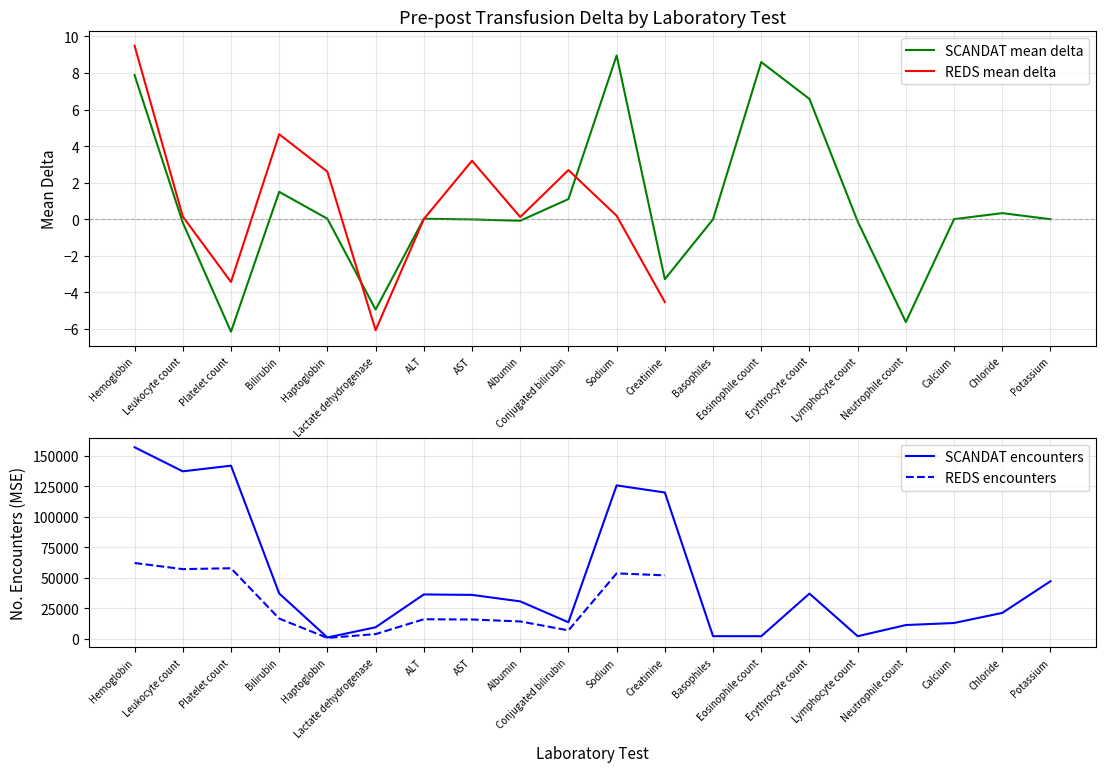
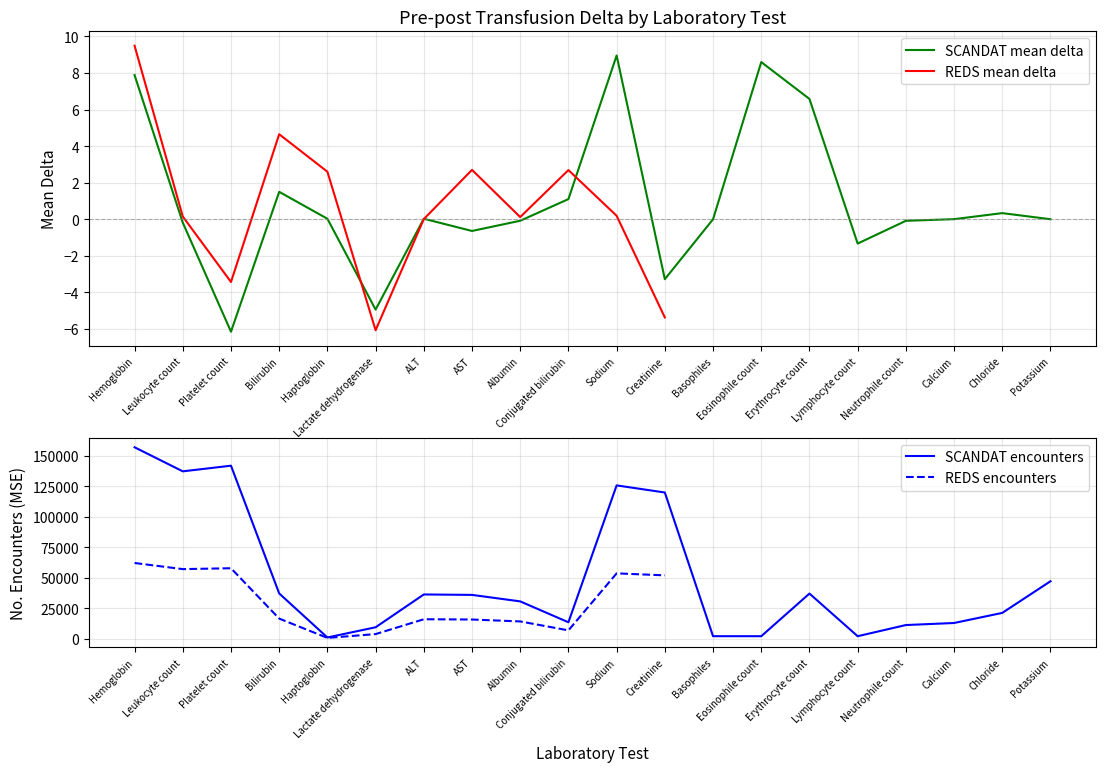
Pre-post Transfusion Delta by Laboratory Test, SCANDAT mean delta, AST: 0.0 -> -0.6
Pre-post Transfusion Delta by Laboratory Test, REDS mean delta, AST: 3.2 -> 2.7
Pre-post Transfusion Delta by Laboratory Test, REDS mean delta, Creatinine: -4.5 -> -5.4
Pre-post Transfusion Delta by Laboratory Test, SCANDAT mean delta, Lymphocyte count: -0.1 -> -1.3
Pre-post Transfusion Delta by Laboratory Test, SCANDAT mean delta, Neutrophile count: -5.6 -> -0.1
